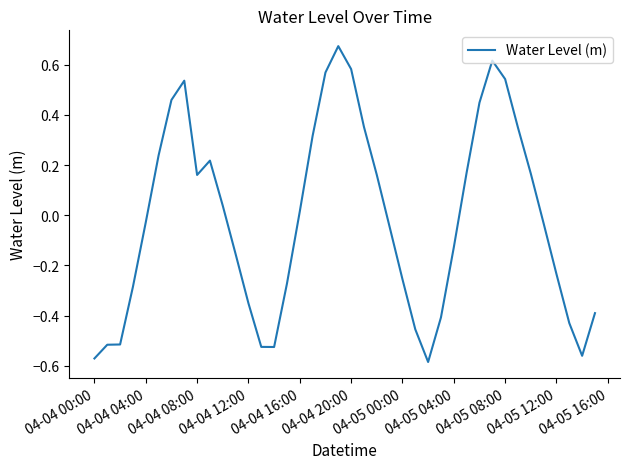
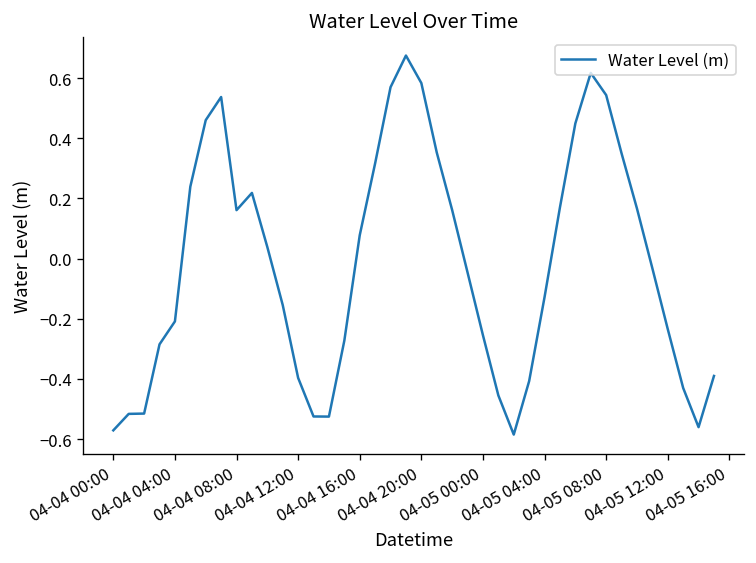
04-04 04:00: -0.03 -> -0.21
04-04 12:00: -0.35 -> -0.40
04-04 16:00: 0.02 -> 0.08
